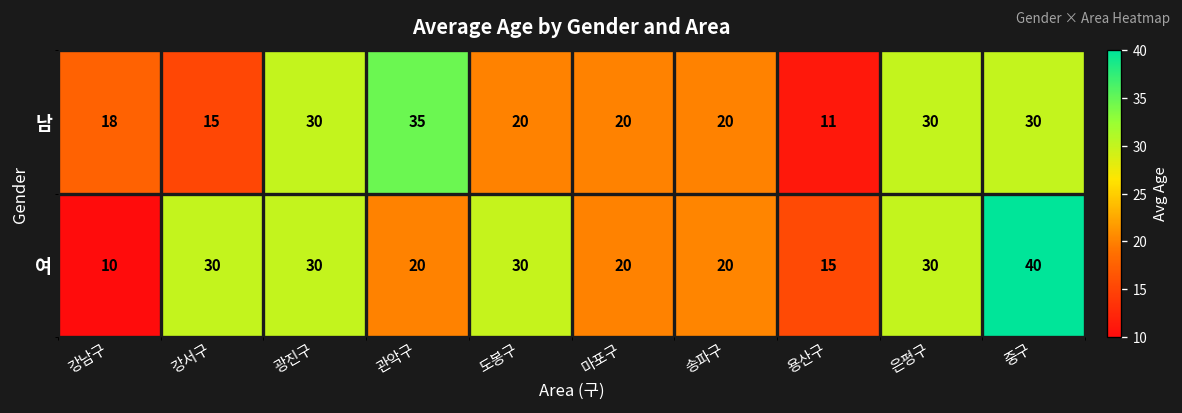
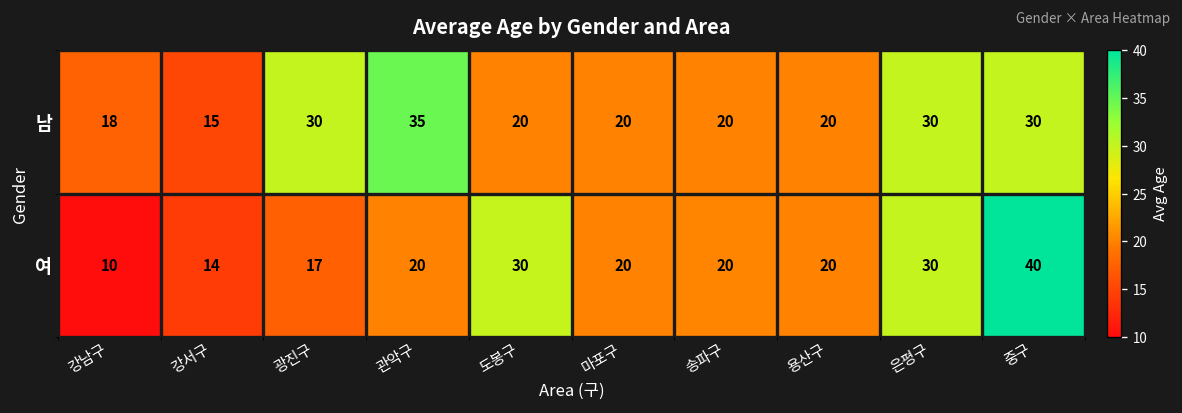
남, 용산구: 11 -> 20
여, 강서구: 30 -> 14
여, 광진구: 30 -> 17
여, 용산구: 15 -> 20
